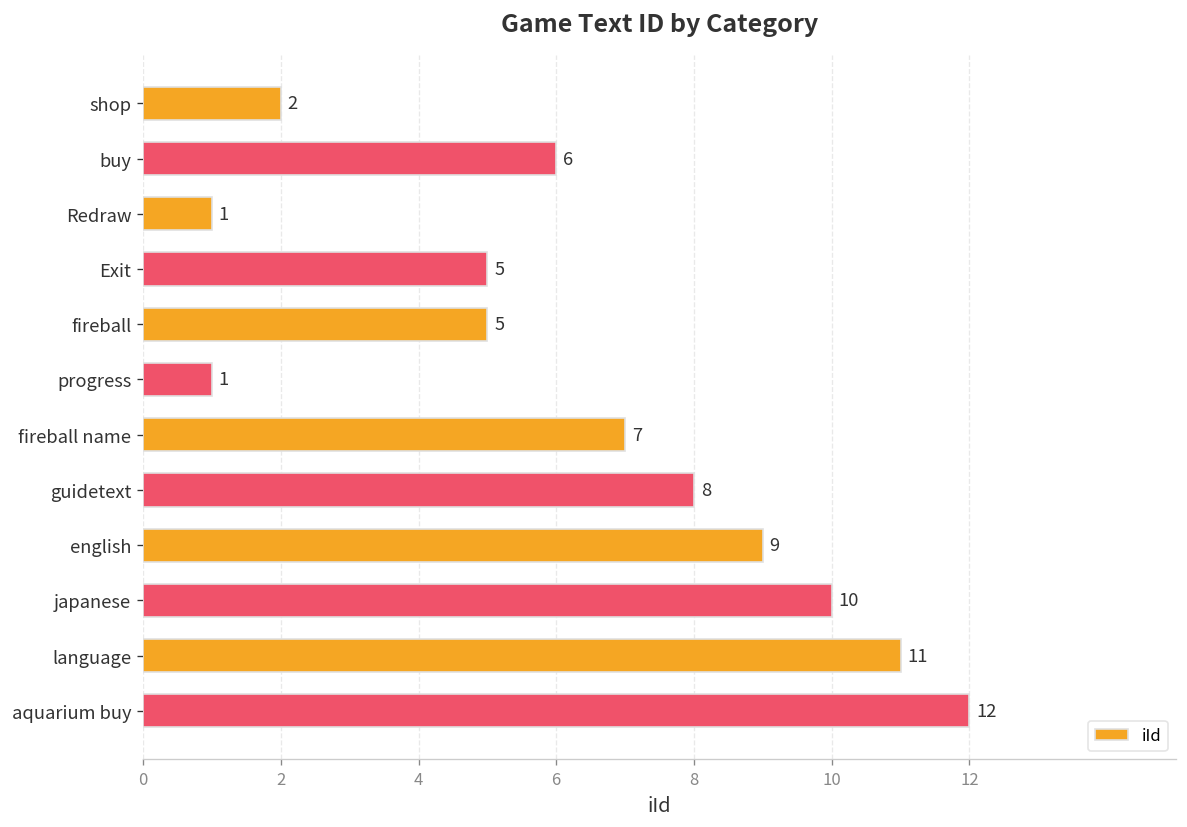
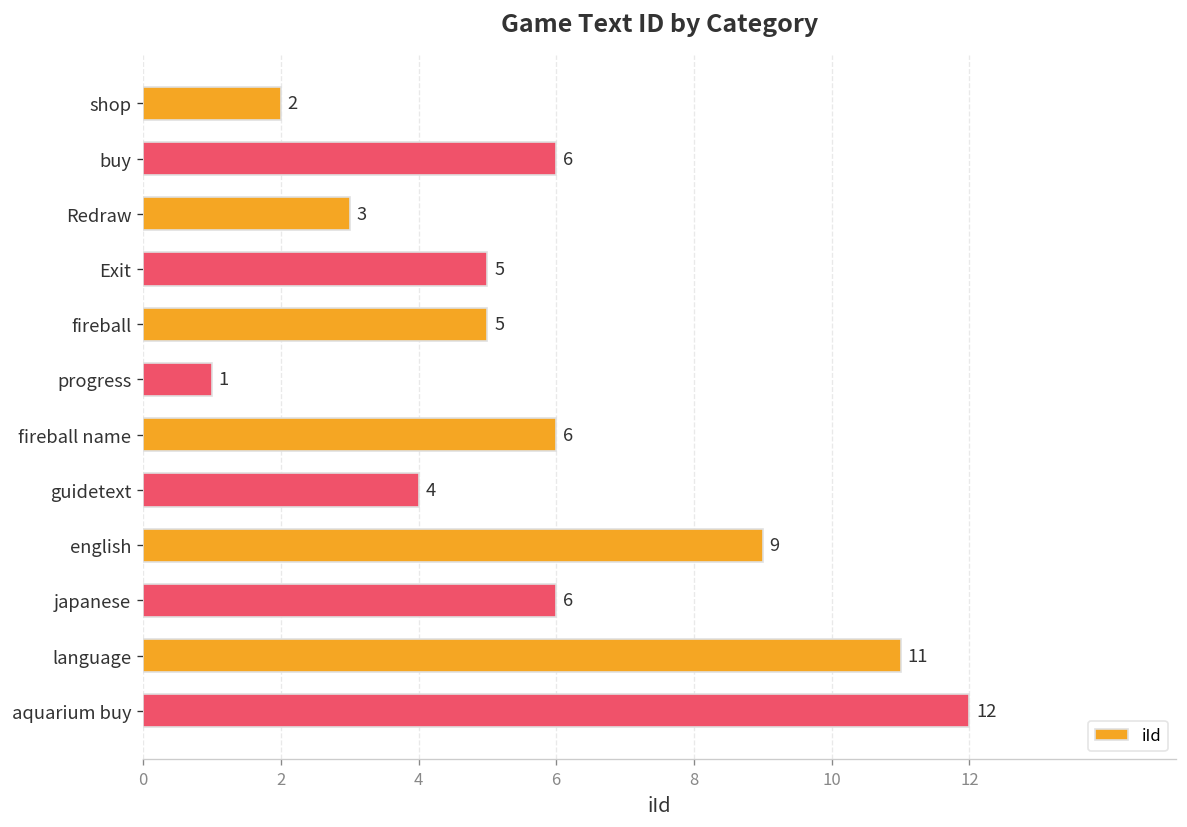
Redraw: 1 -> 3
fireball name: 7 -> 6
guidetext: 8 -> 4
japanese: 10 -> 6
